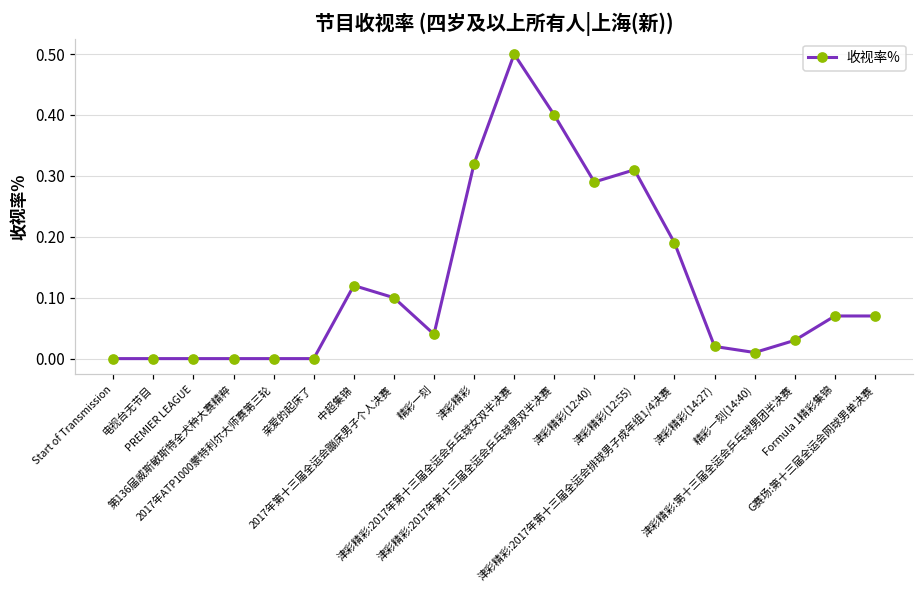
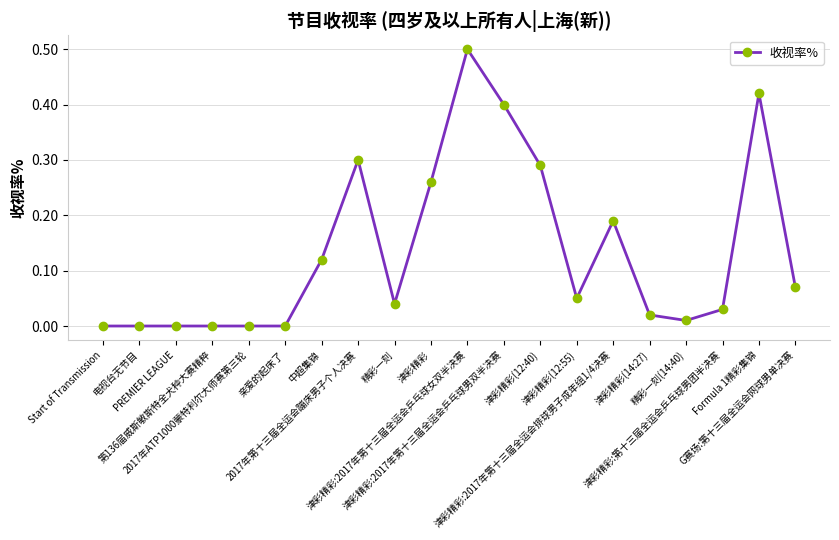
2017年第十三届全运会蹦床男子个人决赛: 0.1 -> 0.3
津彩精彩: 0.32 -> 0.26
津彩精彩(12:55): 0.31 -> 0.05
Formula 1精彩集锦: 0.07 -> 0.42
